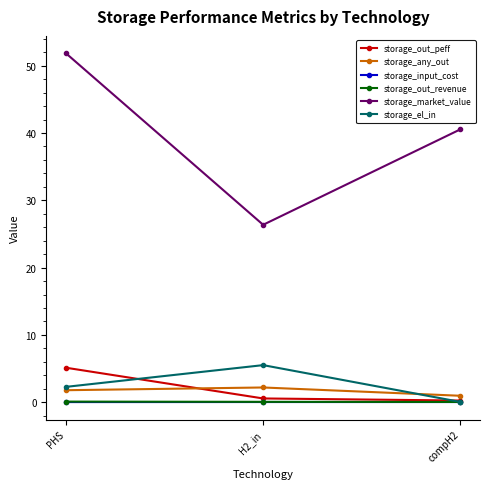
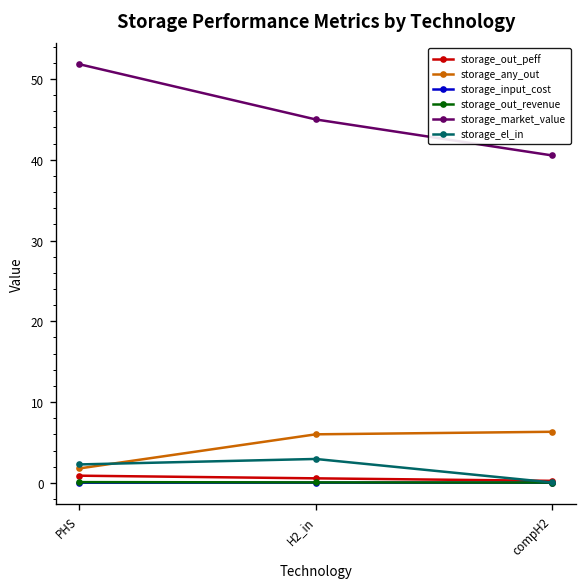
storage_out_peff, PHS: 5 -> 1
storage_any_out, H2_in: 2 -> 6
storage_market_value, H2_in: 26 -> 45
storage_el_in, H2_in: 6 -> 3
storage_any_out, compH2: 1 -> 6
